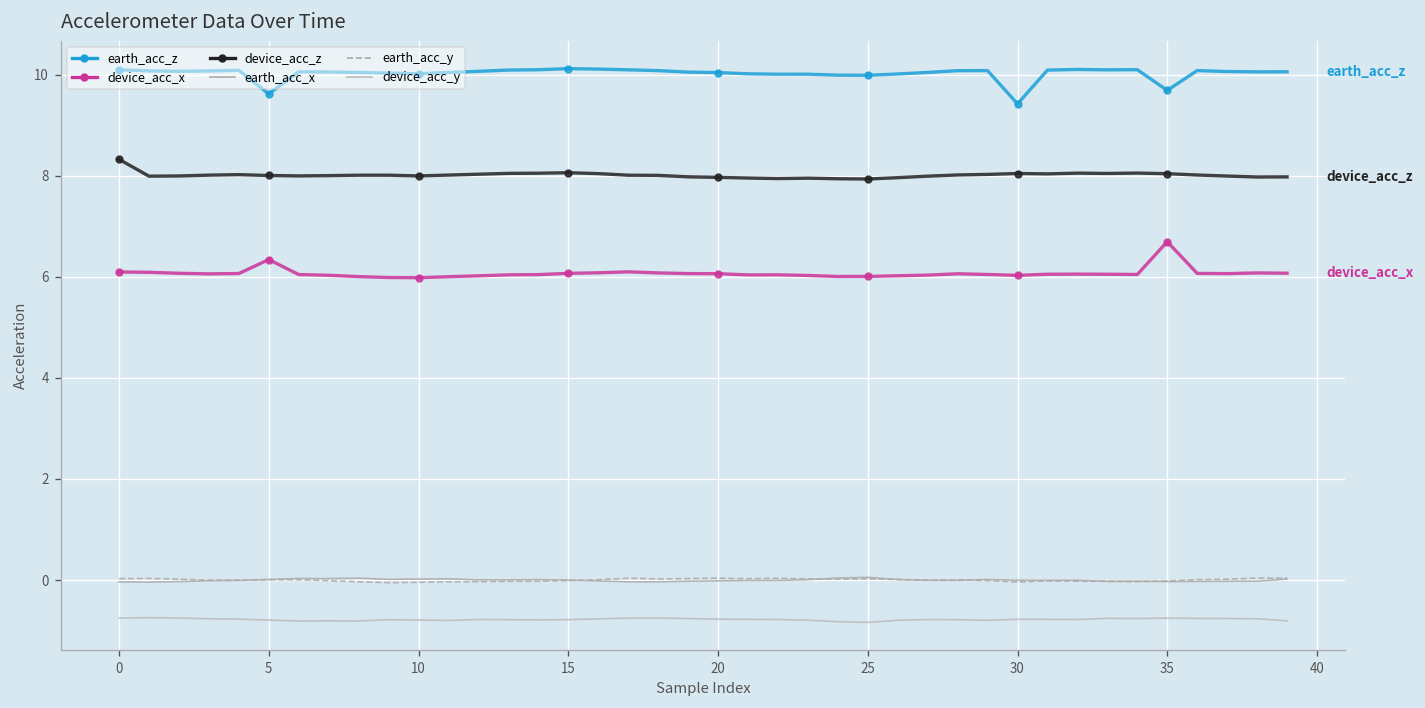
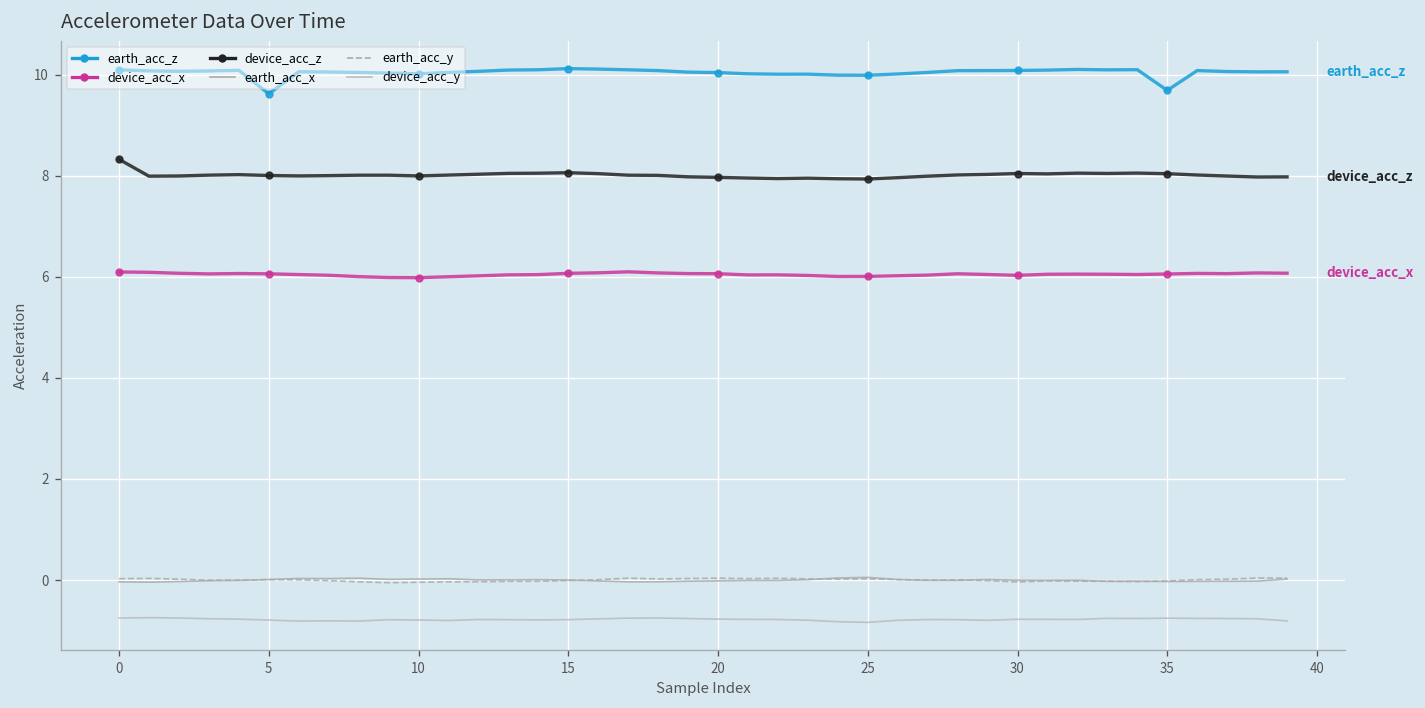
device_acc_x, 5: 6.3 -> 6.1
earth_acc_z, 30: 9.4 -> 10.1
device_acc_x, 35: 6.7 -> 6.1
